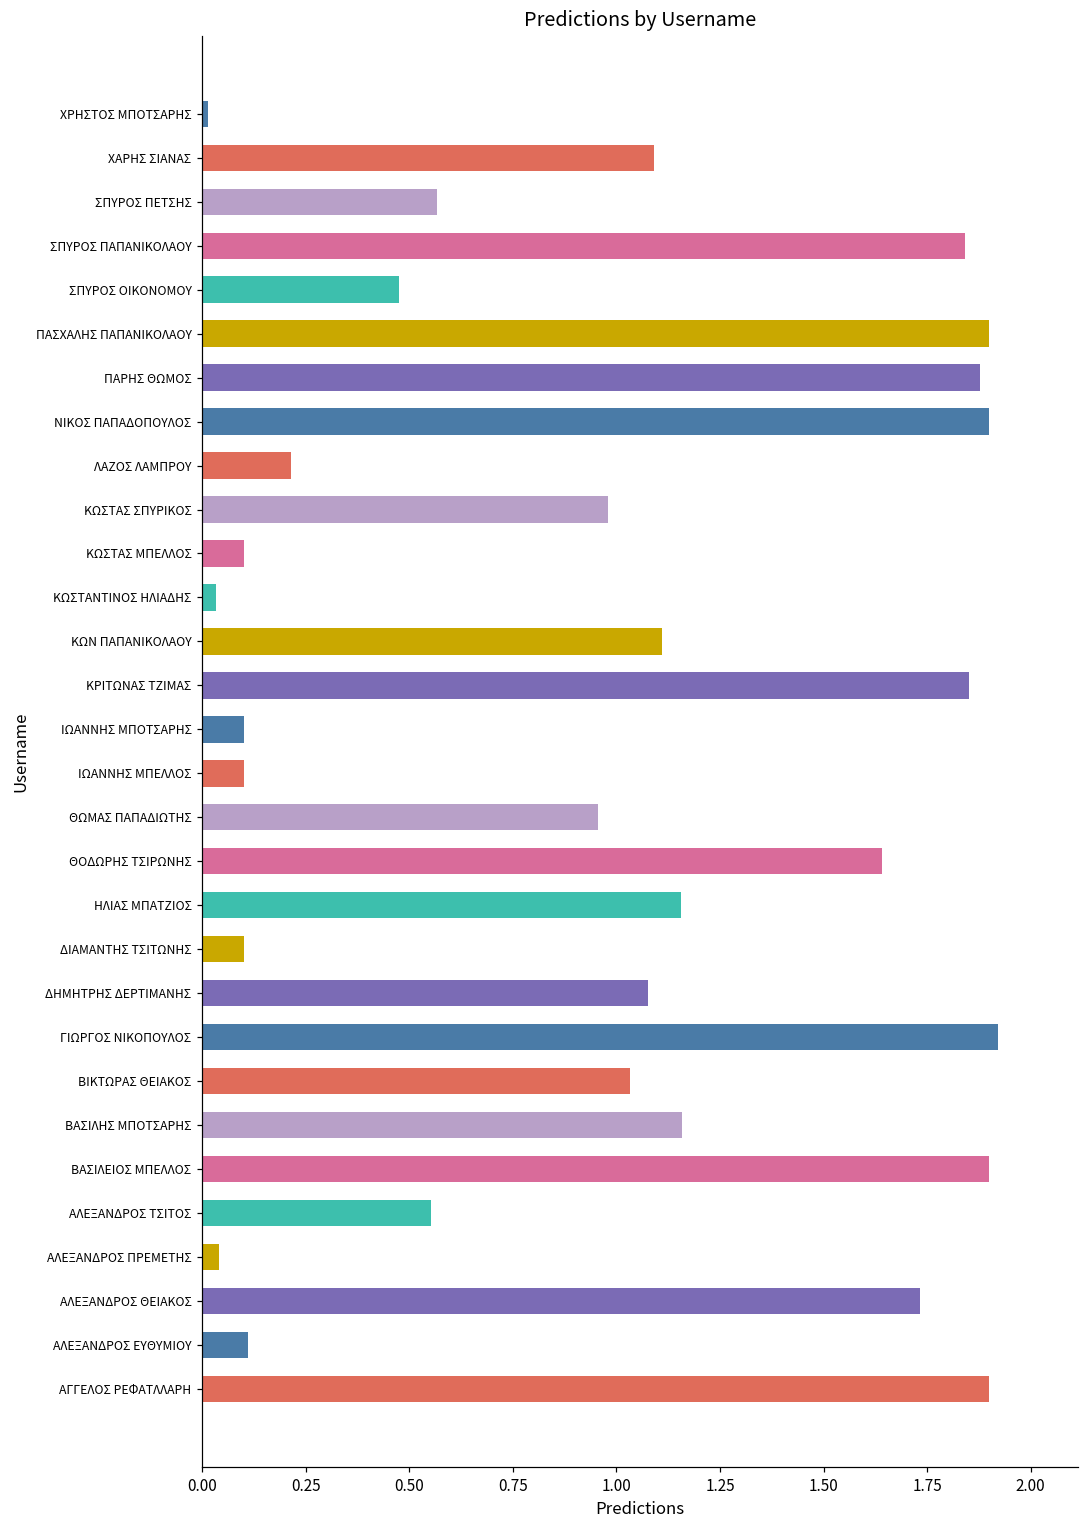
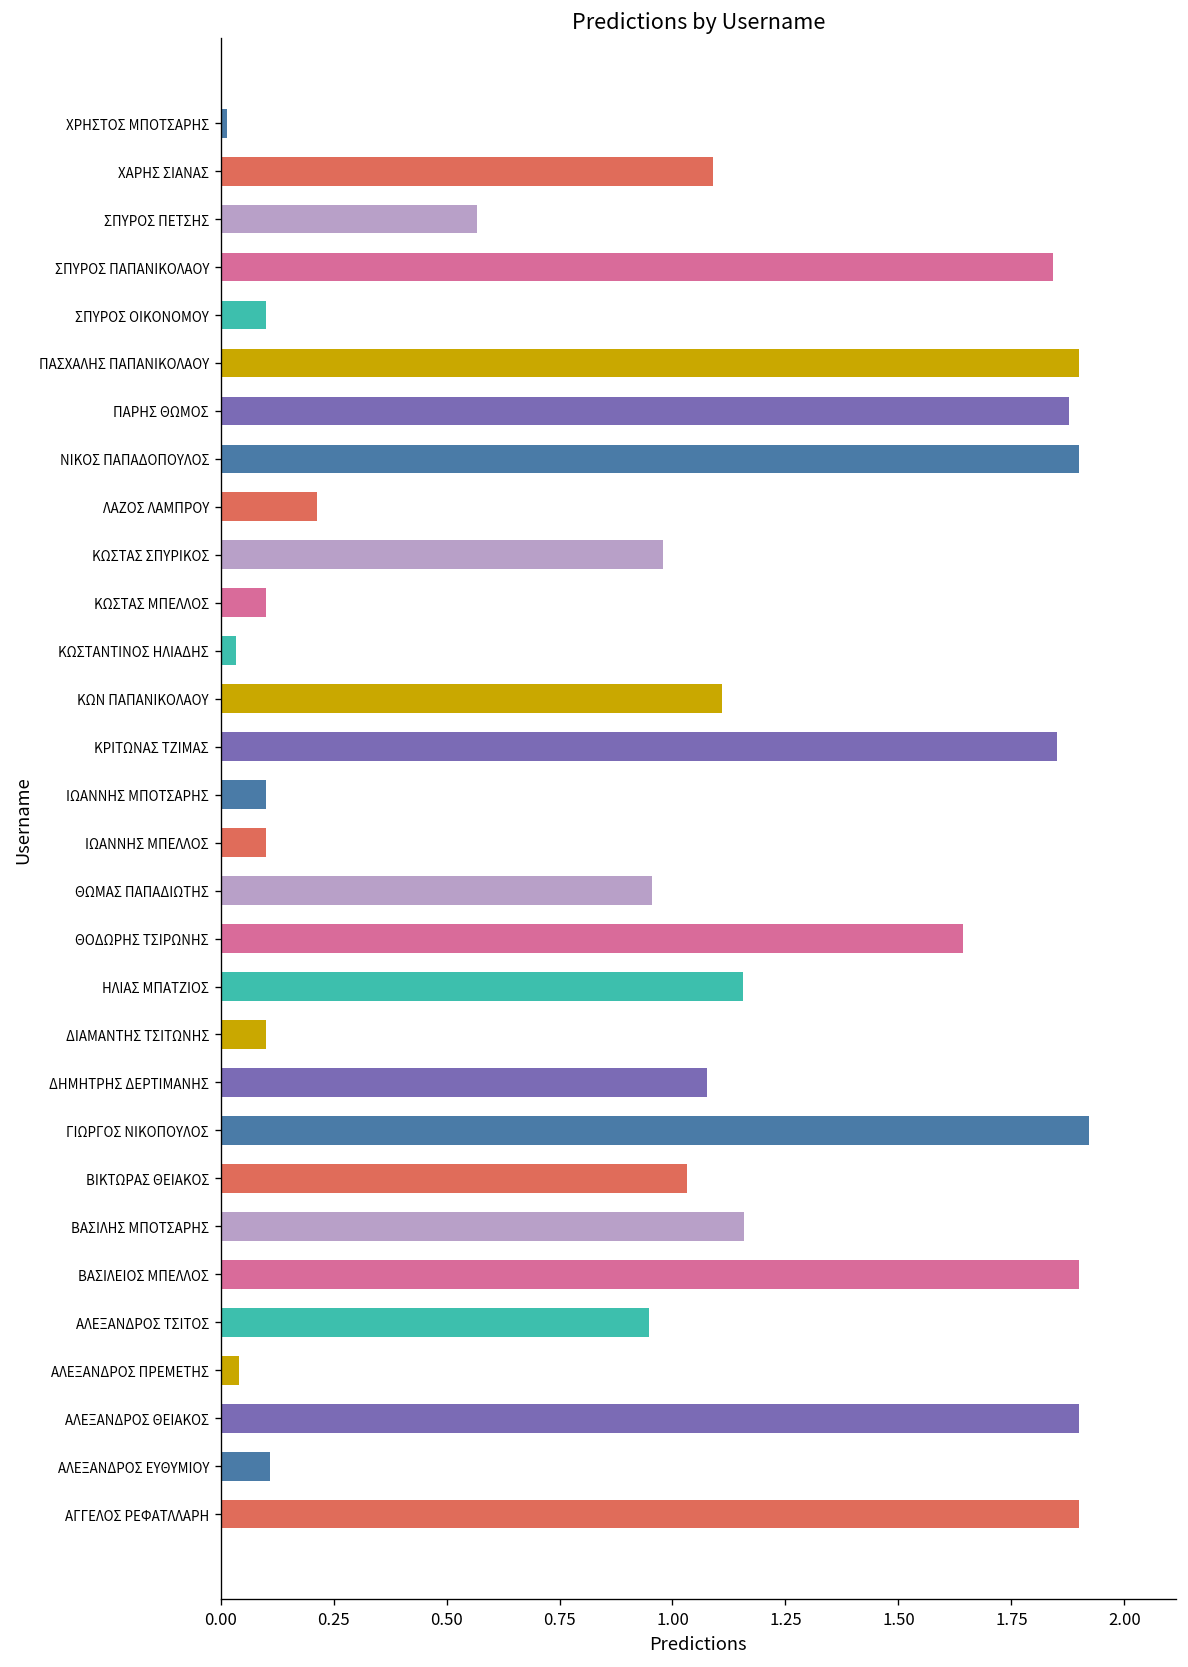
ΣΠΥΡΟΣ ΟΙΚΟΝΟΜΟΥ: 0.48 -> 0.10
ΑΛΕΞΑΝΔΡΟΣ ΤΣΙΤΟΣ: 0.55 -> 0.95
ΑΛΕΞΑΝΔΡΟΣ ΘΕΙΑΚΟΣ: 1.73 -> 1.90
